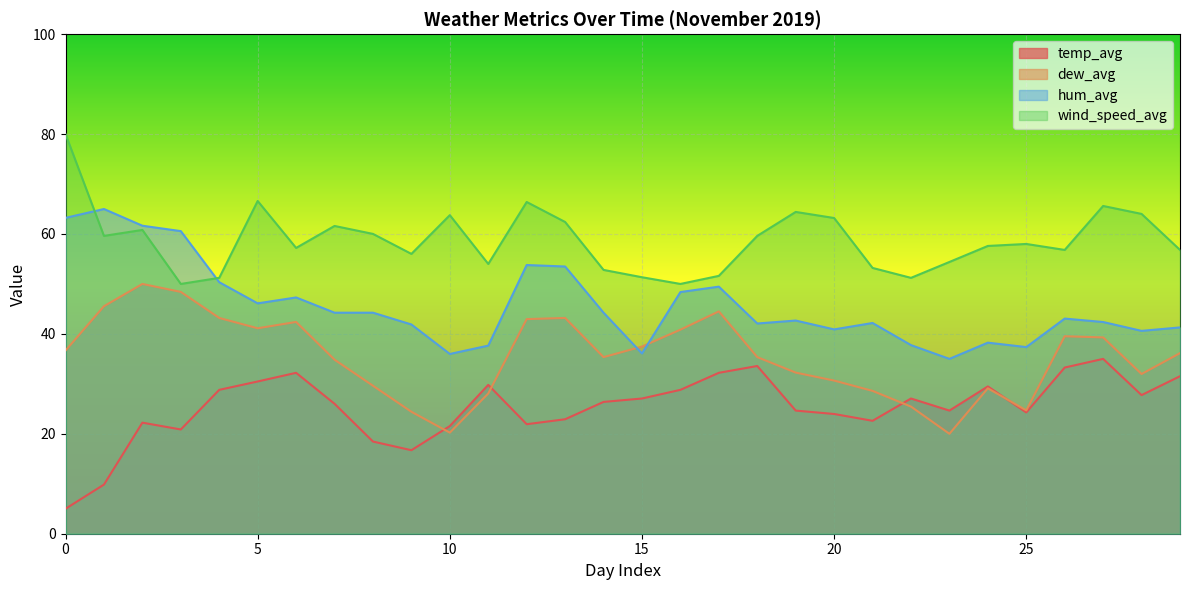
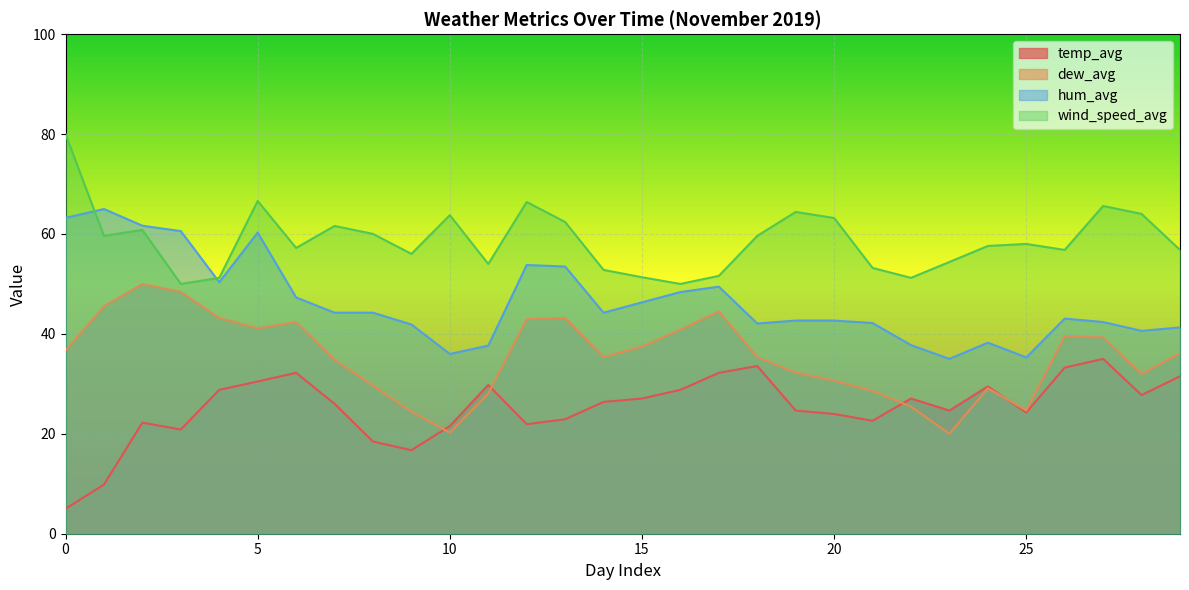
hum_avg, 5: 46 -> 60
hum_avg, 15: 36 -> 46
hum_avg, 20: 41 -> 43
hum_avg, 25: 37 -> 35
